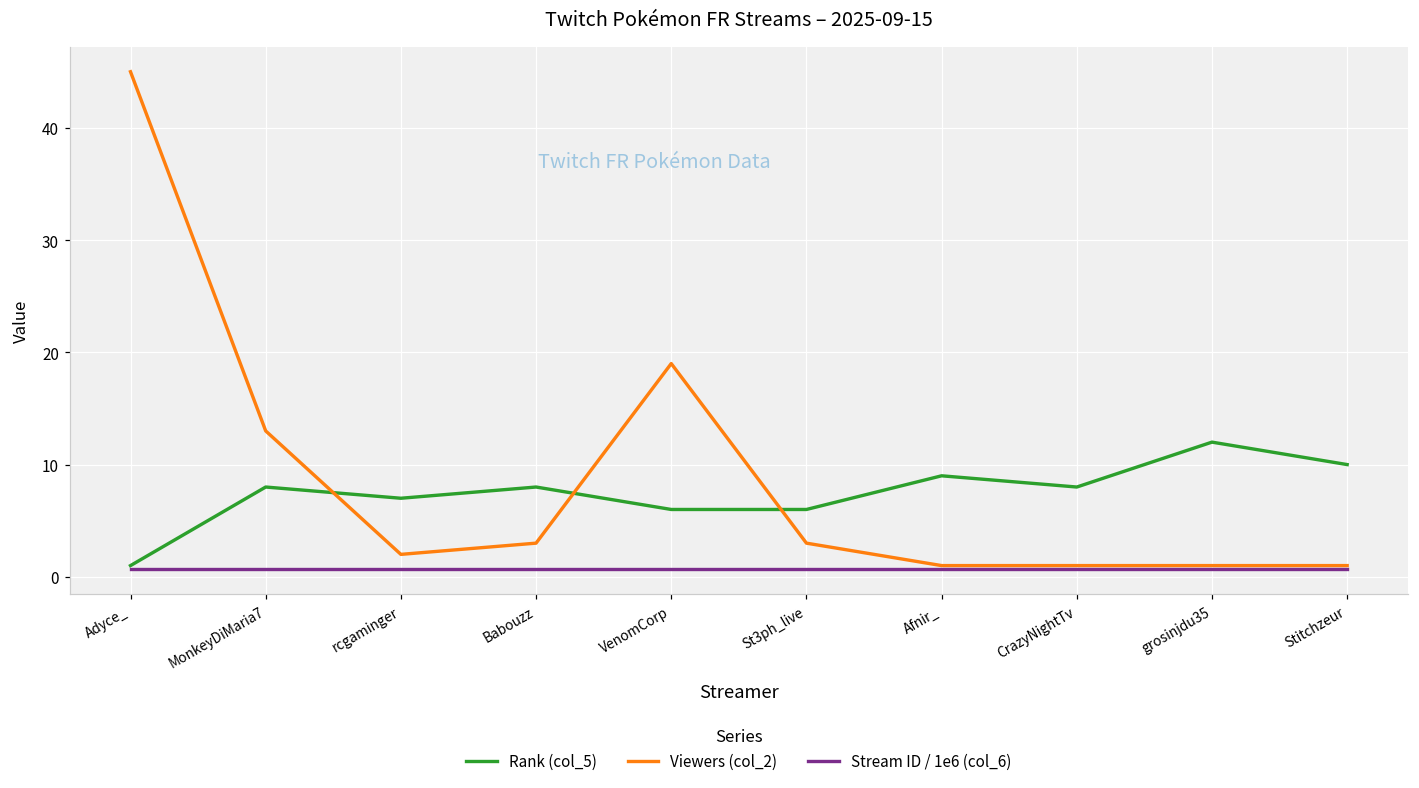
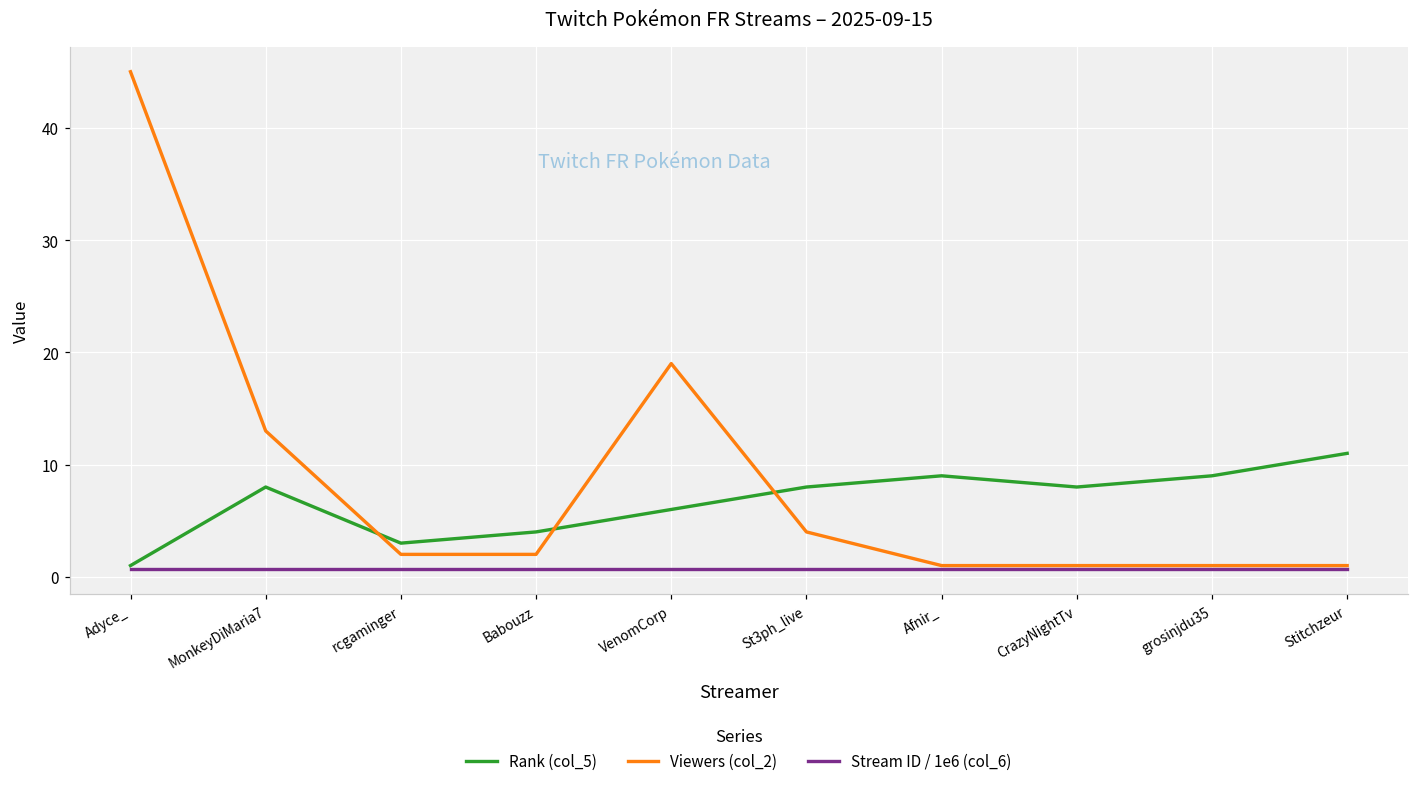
Rank (col_5), rcgaminger: 7 -> 3
Rank (col_5), Babouzz: 8 -> 4
Viewers (col_2), Babouzz: 3 -> 2
Rank (col_5), St3ph_live: 6 -> 8
Viewers (col_2), St3ph_live: 3 -> 4
Rank (col_5), grosinjdu35: 12 -> 9
Rank (col_5), Stitchzeur: 10 -> 11
